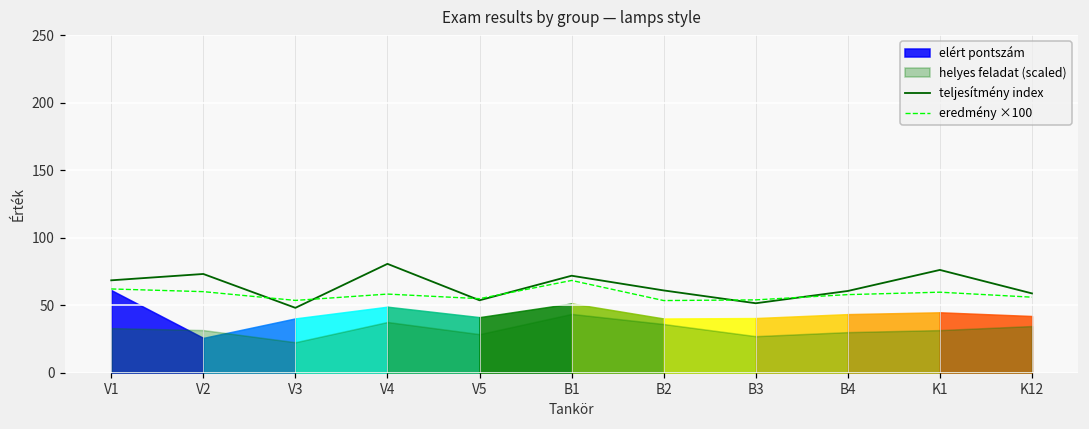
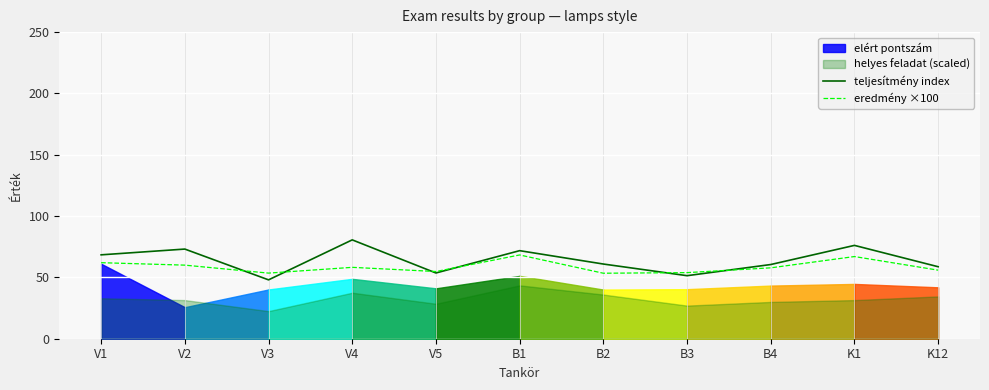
eredmény ×100, K1: 60 -> 67
